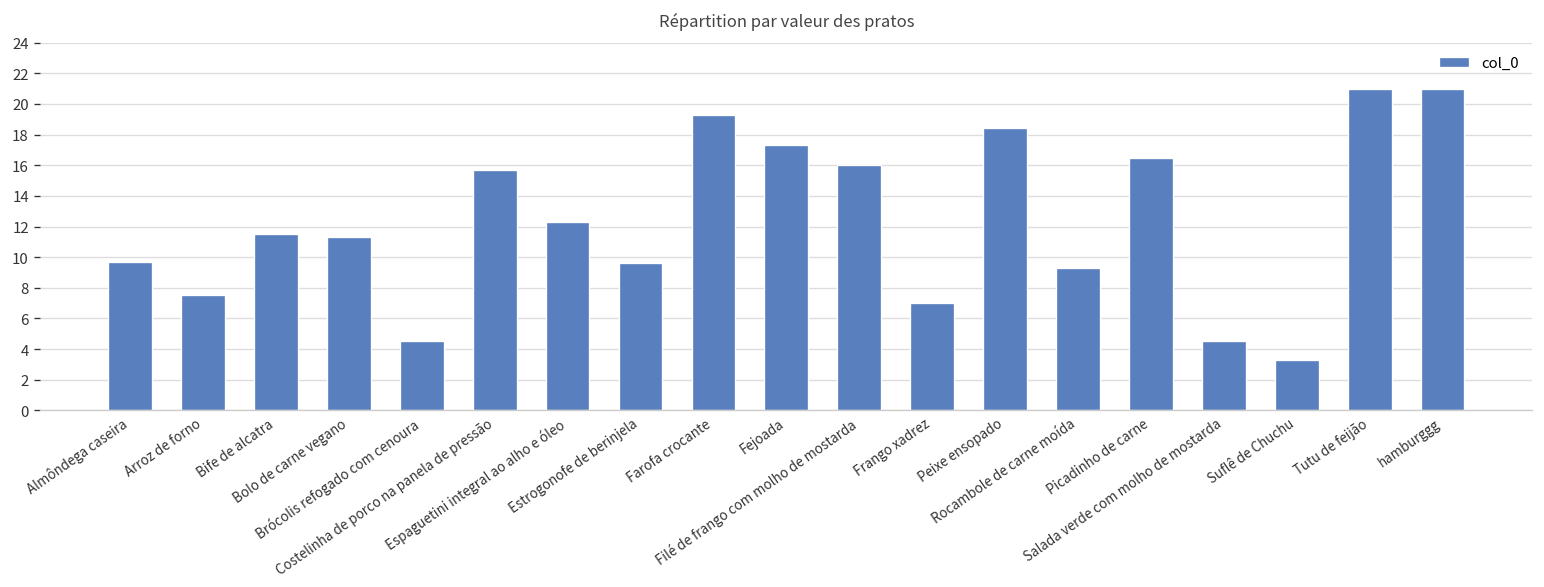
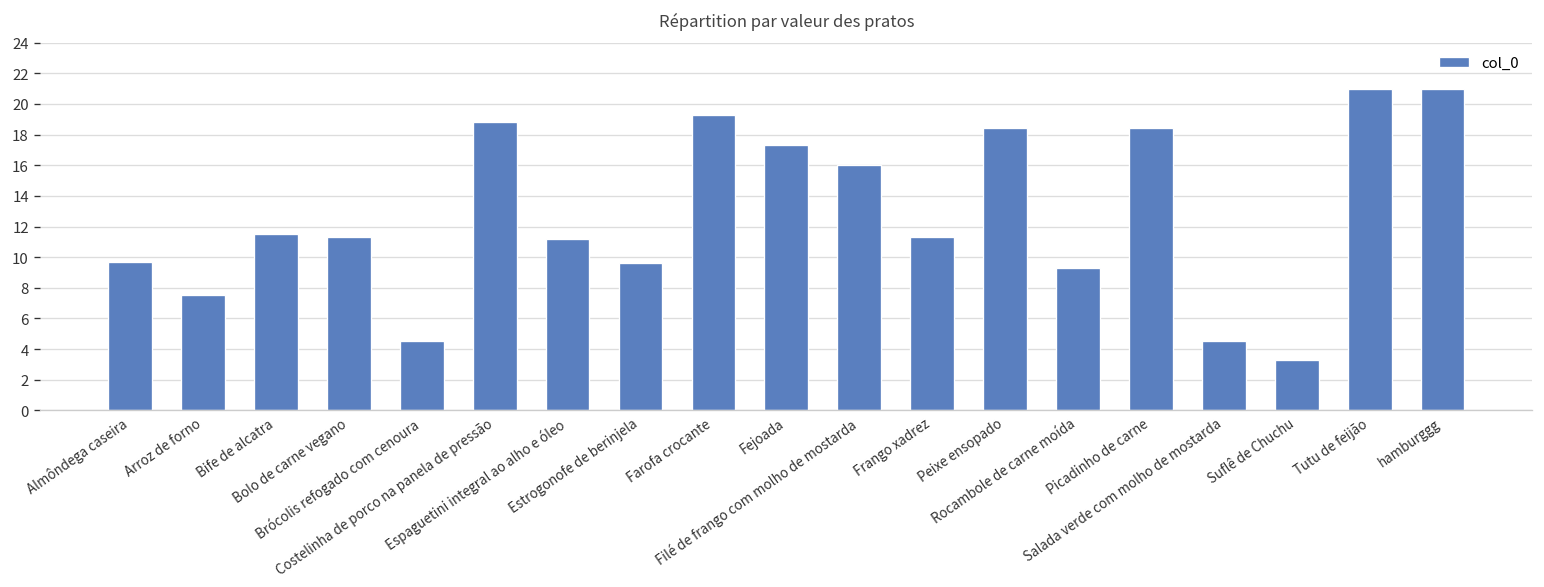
Costelinha de porco na panela de pressão: 15.7 -> 18.8
Espaguetini integral ao alho e óleo: 12.3 -> 11.2
Frango xadrez: 7.0 -> 11.3
Picadinho de carne: 16.5 -> 18.4
